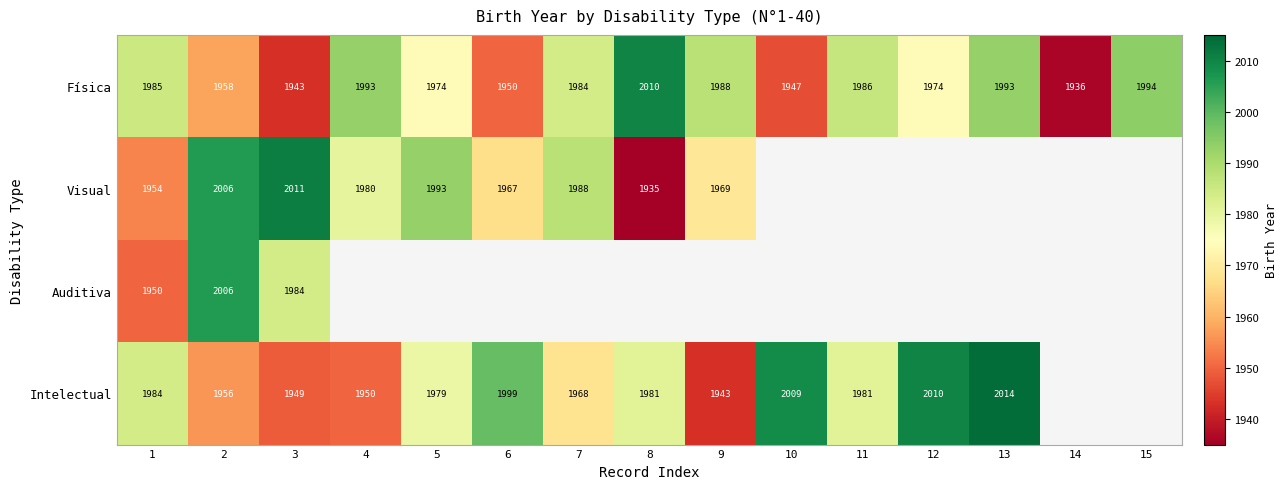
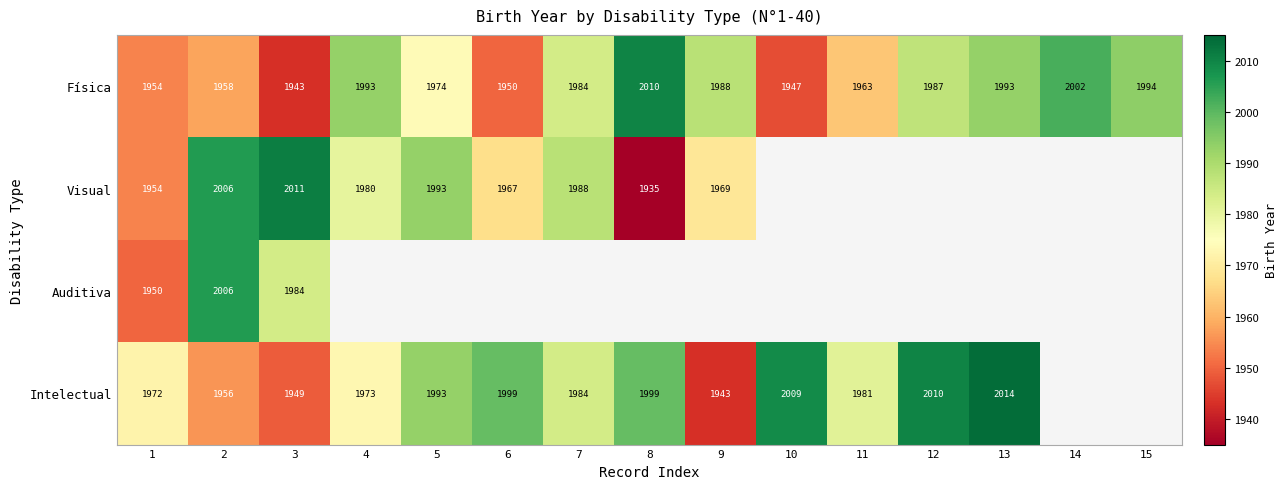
Física, 1: 1985 -> 1954
Física, 11: 1986 -> 1963
Física, 12: 1974 -> 1987
Física, 14: 1936 -> 2002
Intelectual, 1: 1984 -> 1972
Intelectual, 4: 1950 -> 1973
Intelectual, 5: 1979 -> 1993
Intelectual, 7: 1968 -> 1984
Intelectual, 8: 1981 -> 1999
